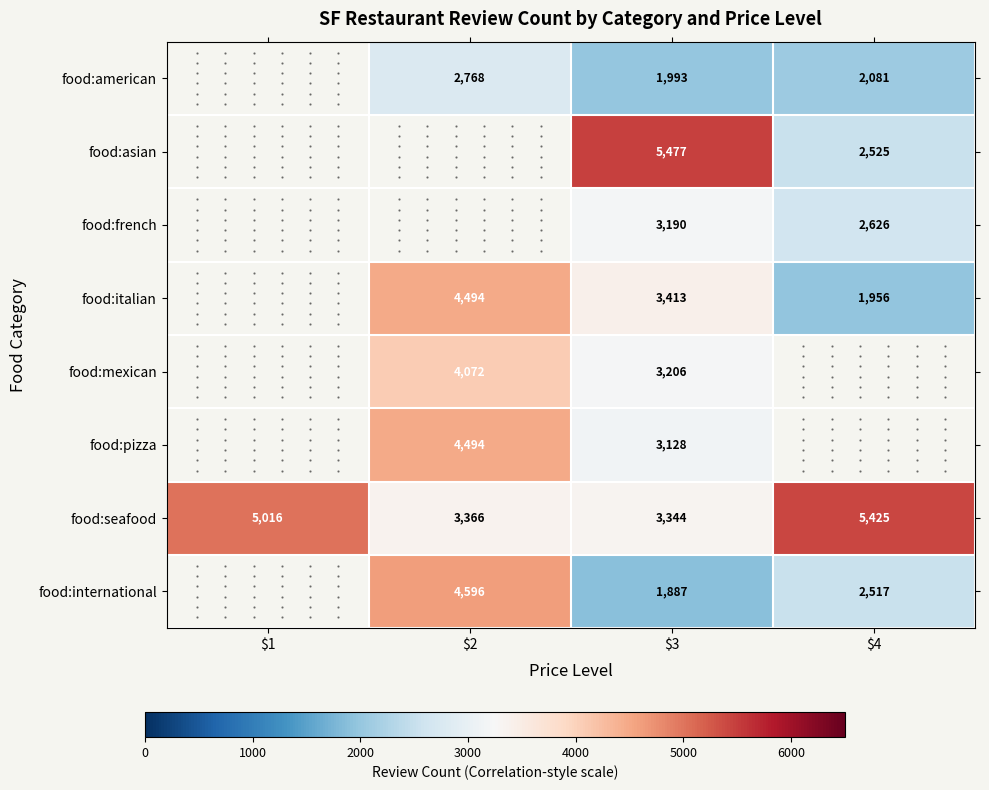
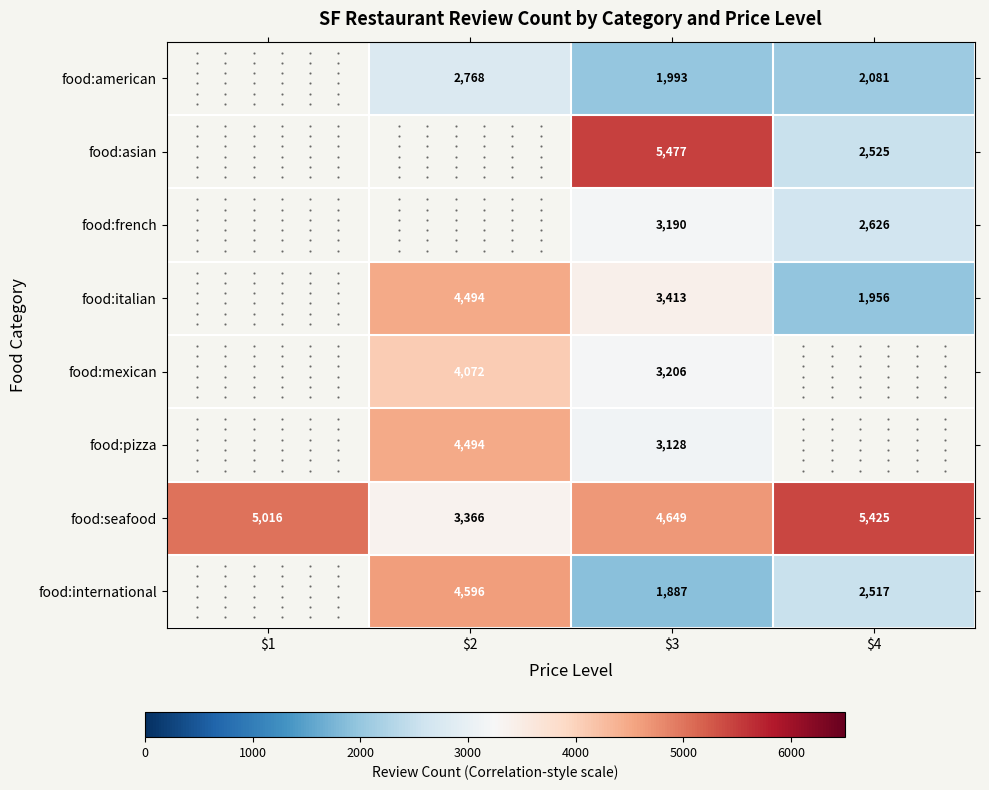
food:seafood, $3: 3,344 -> 4,649
